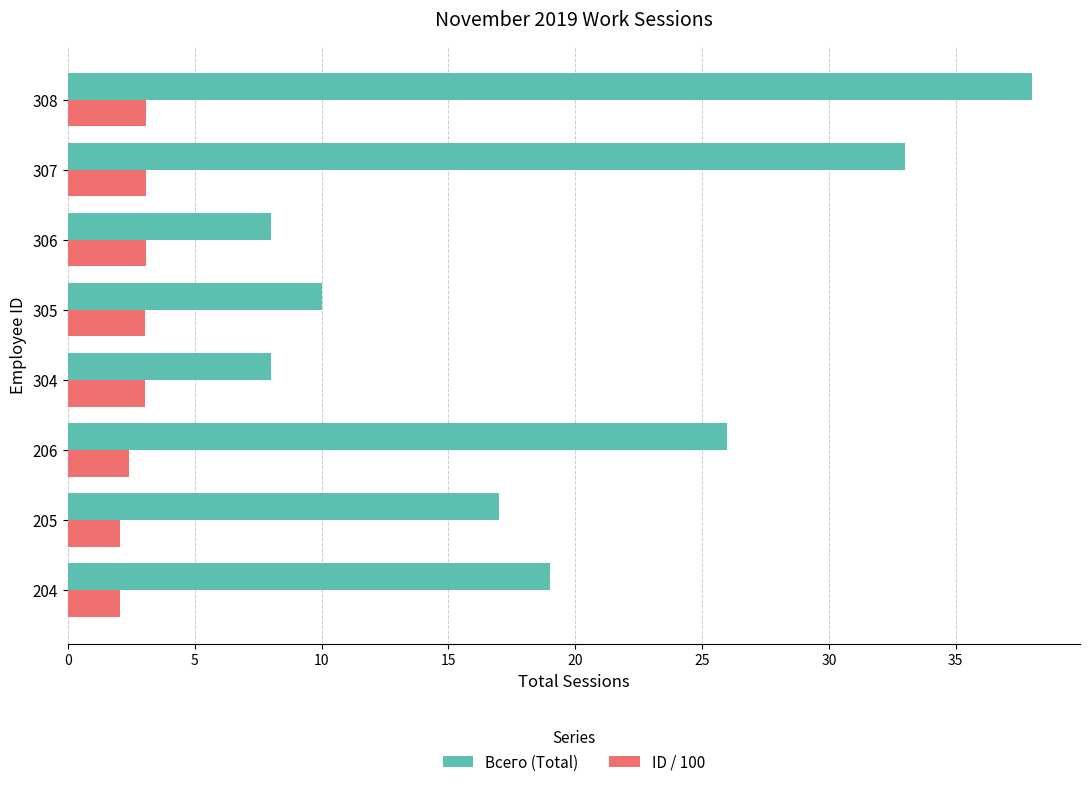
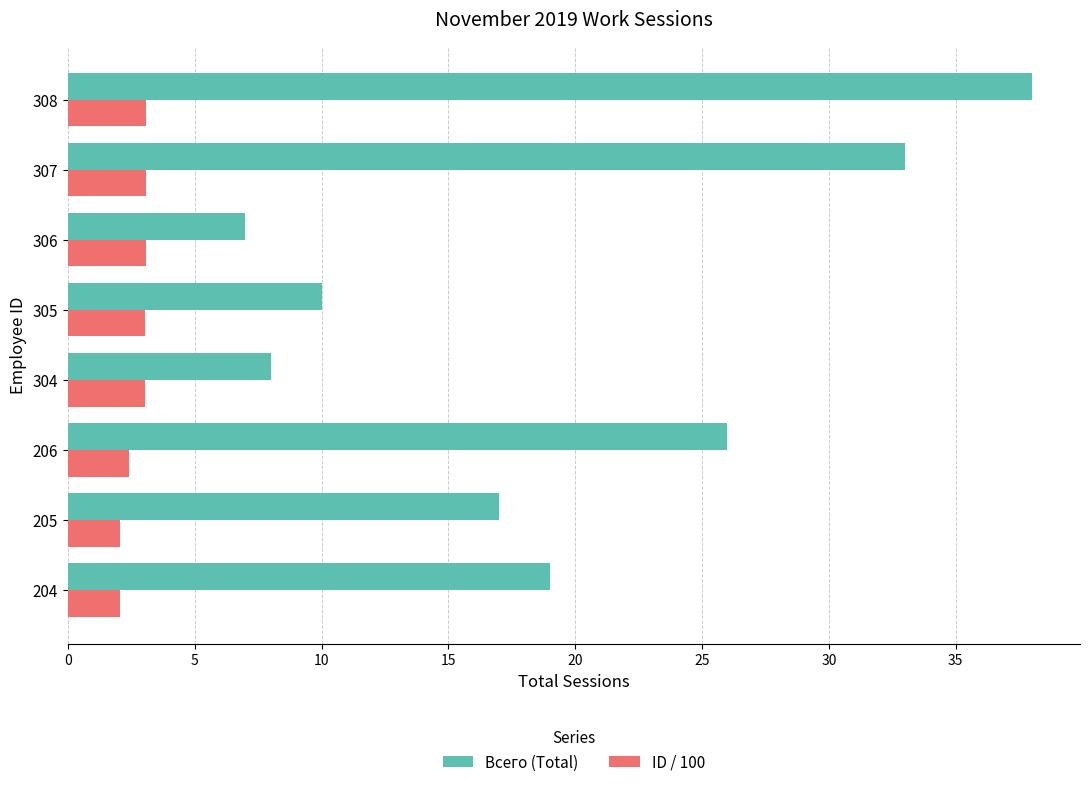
Всего (Total), 306: 8 -> 7
